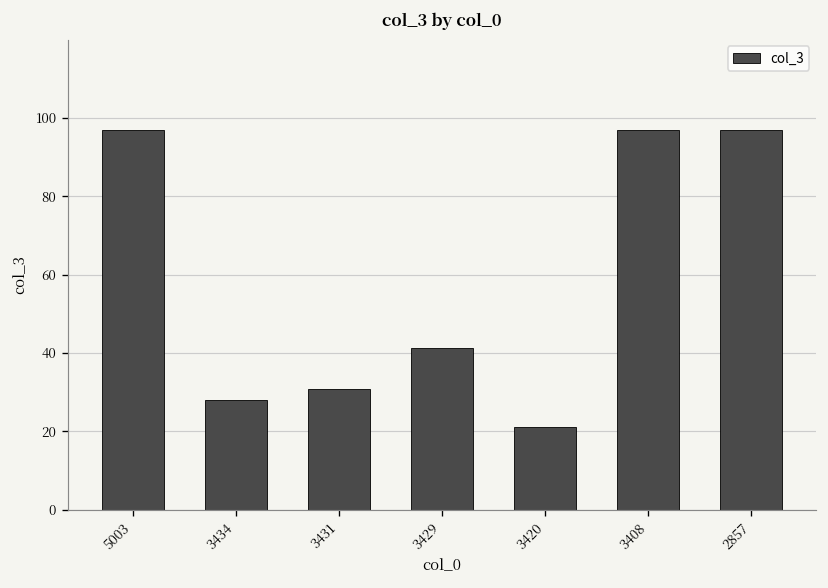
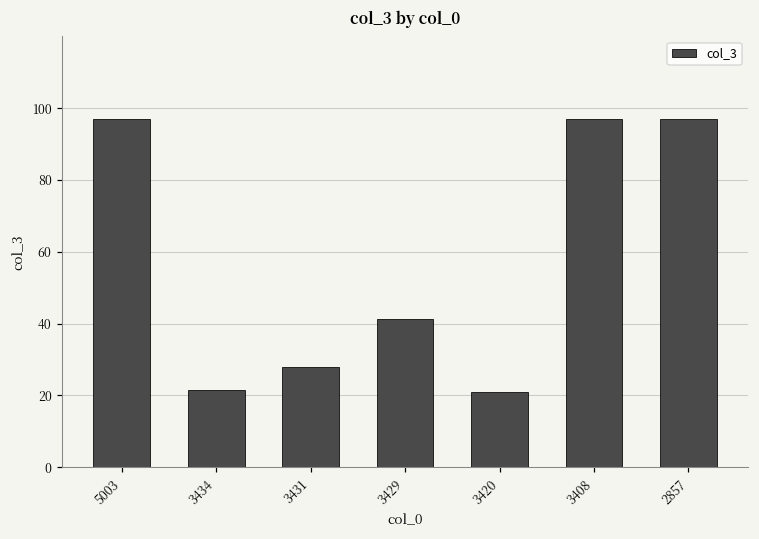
3434: 28 -> 22
3431: 31 -> 28
